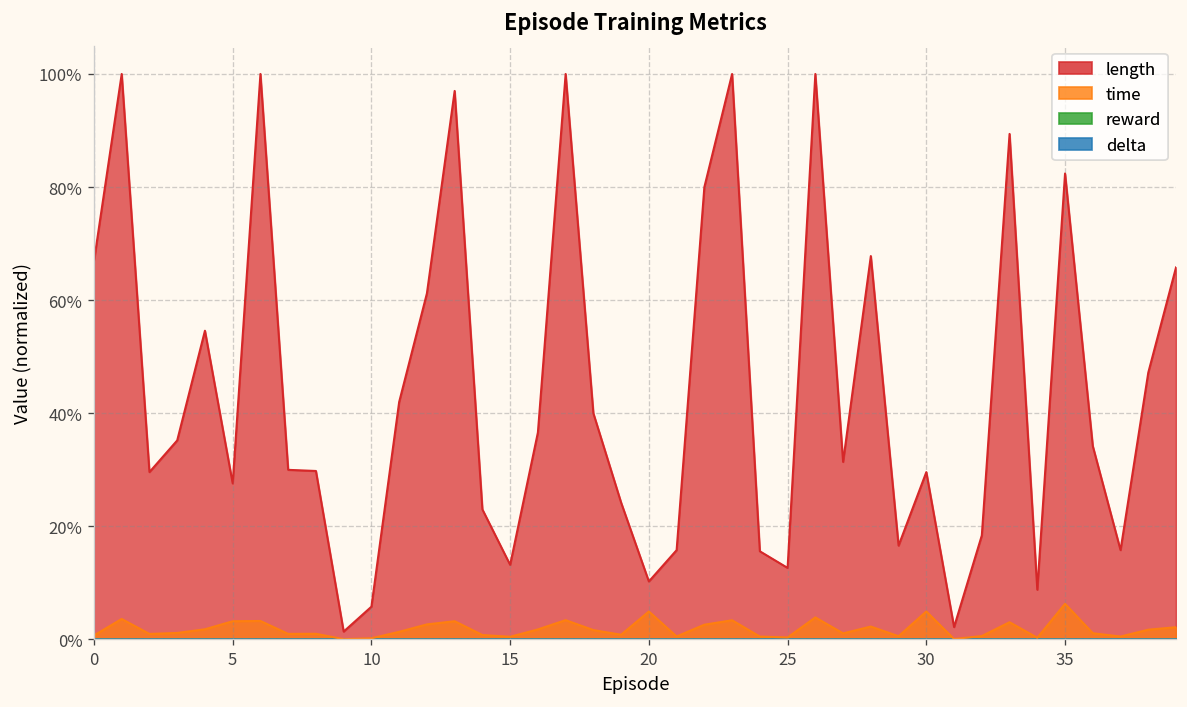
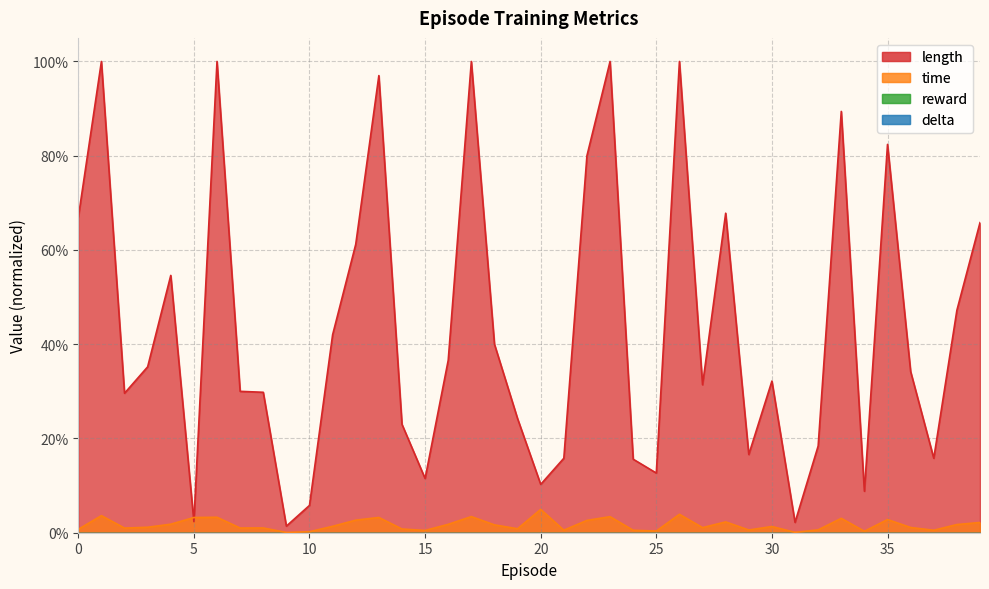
length, 5: 28% -> 2%
length, 15: 13% -> 12%
length, 30: 30% -> 32%
time, 30: 5% -> 1%
time, 35: 6% -> 3%
